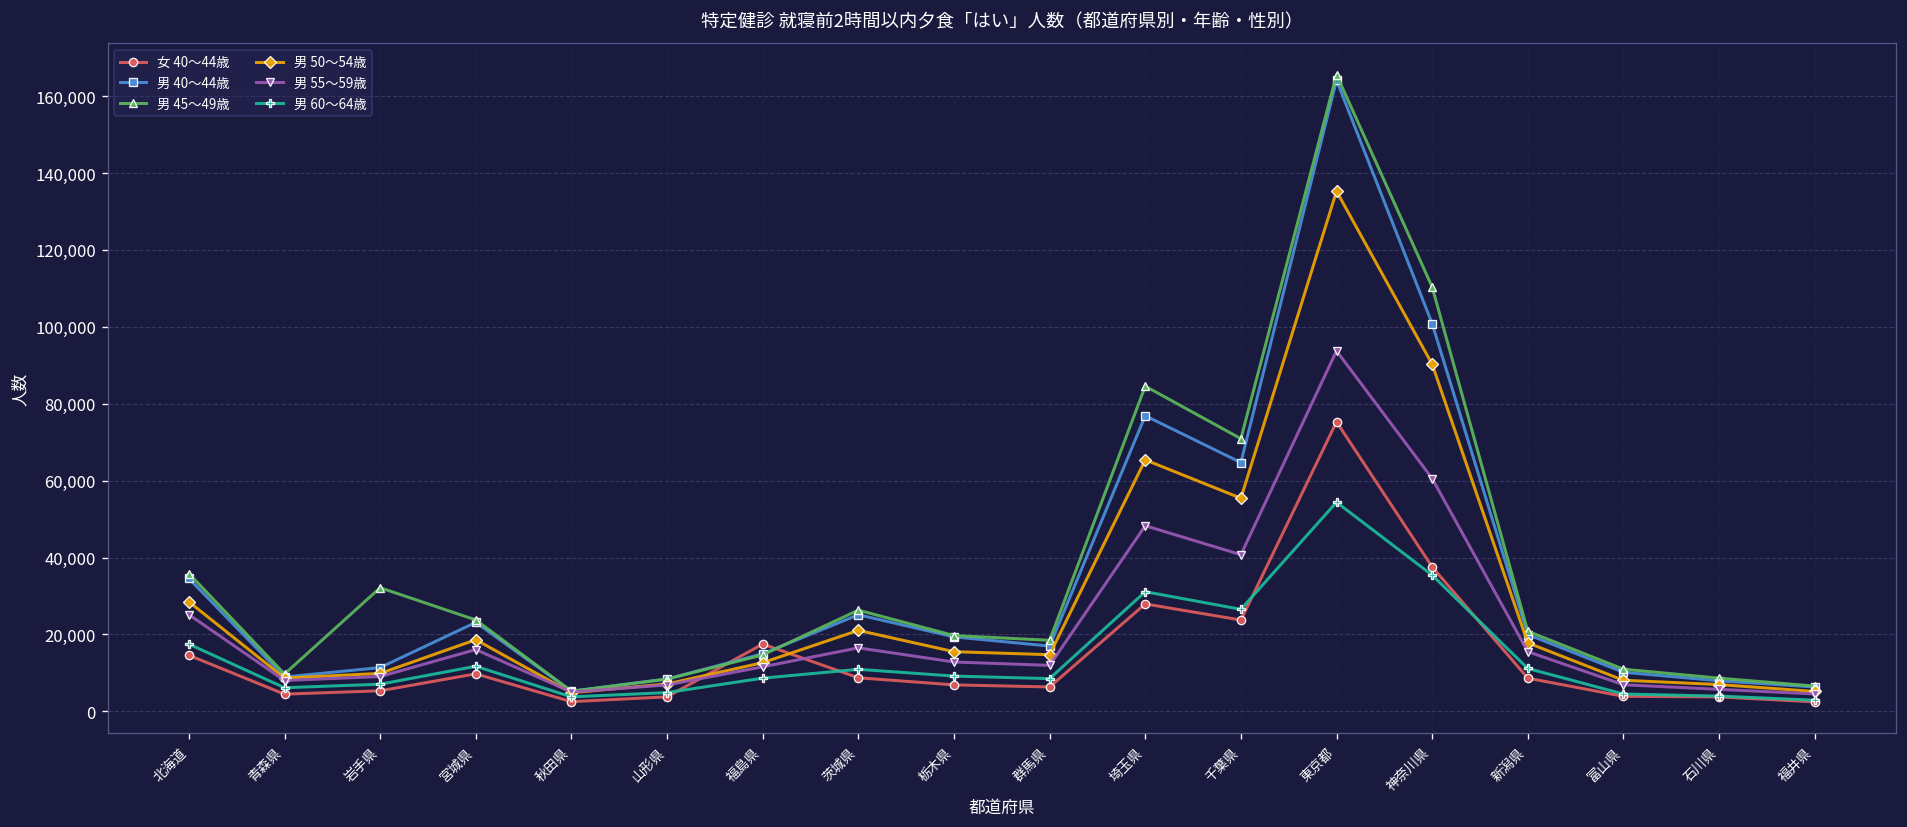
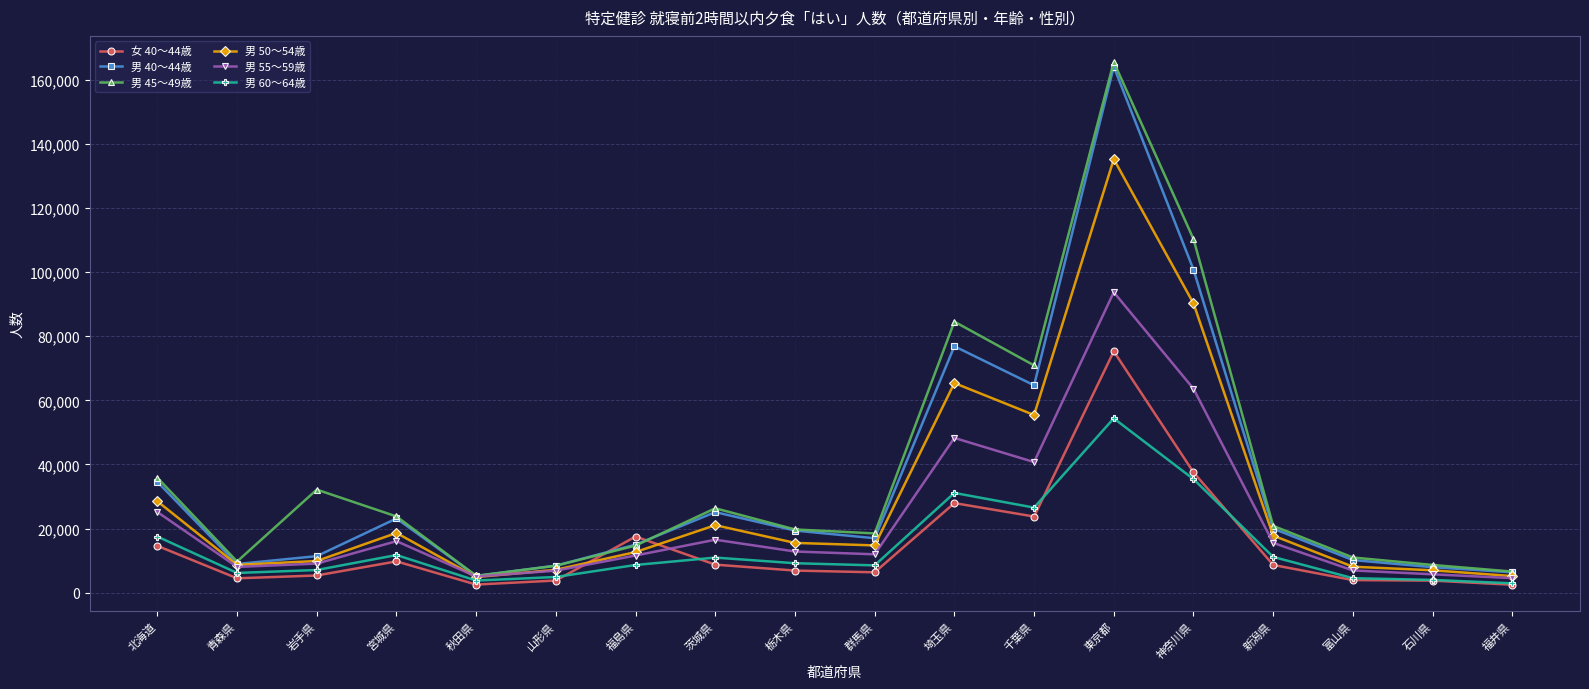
男 55～59歳, 神奈川県: 61,000 -> 64,000
